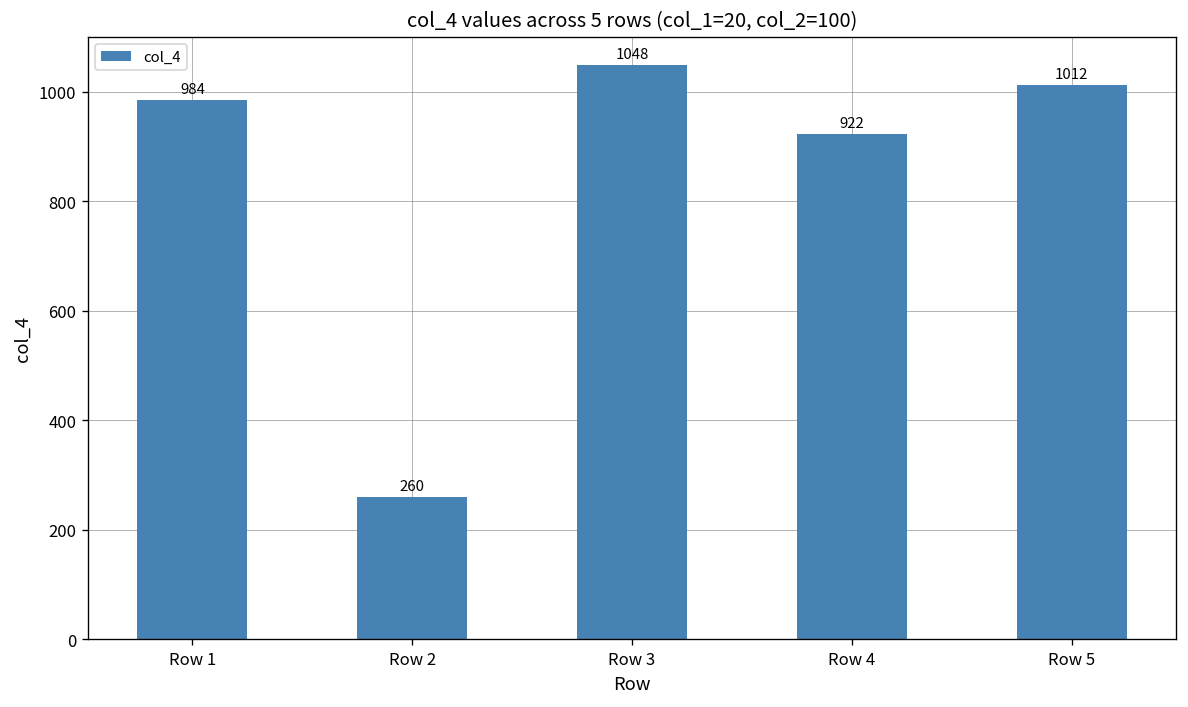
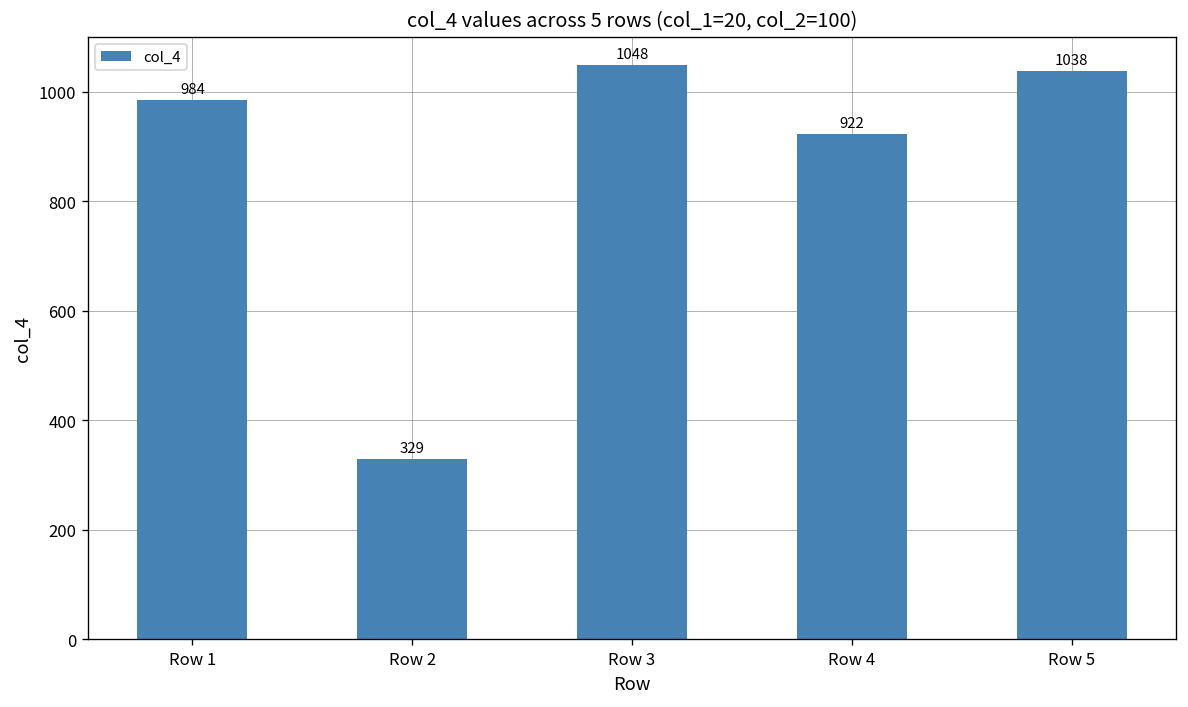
Row 2: 260 -> 329
Row 5: 1012 -> 1038
